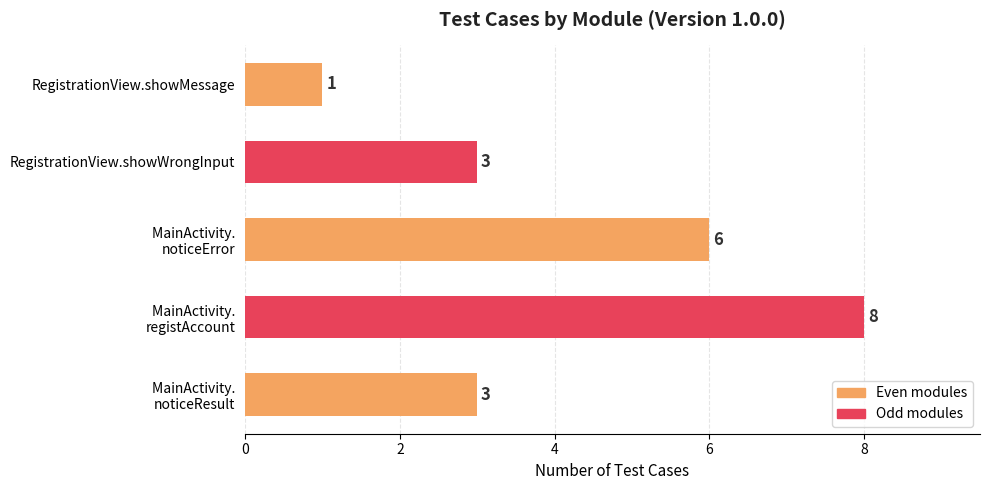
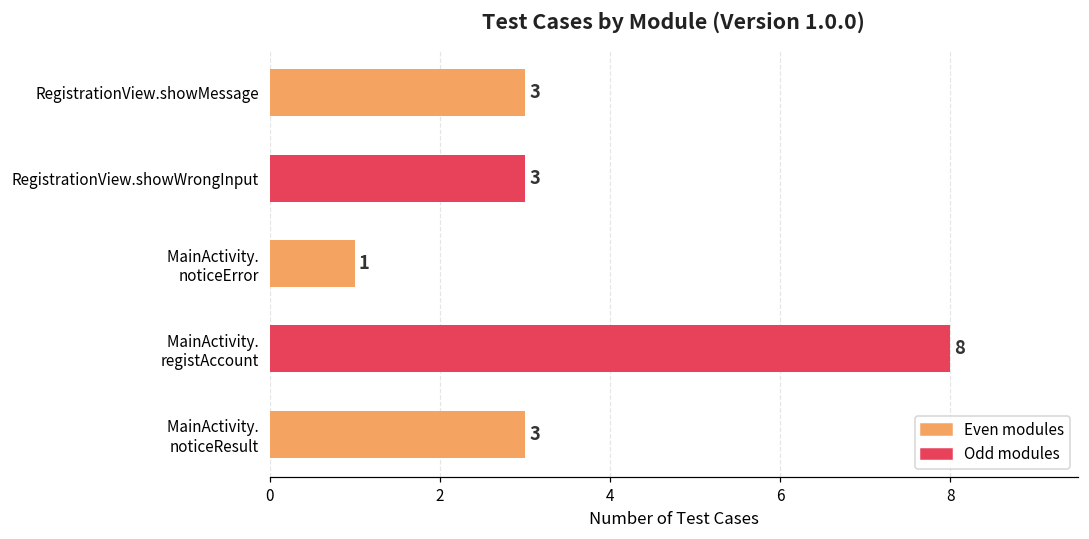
RegistrationView.showMessage: 1 -> 3
Main​Activity. noticeError: 6 -> 1
